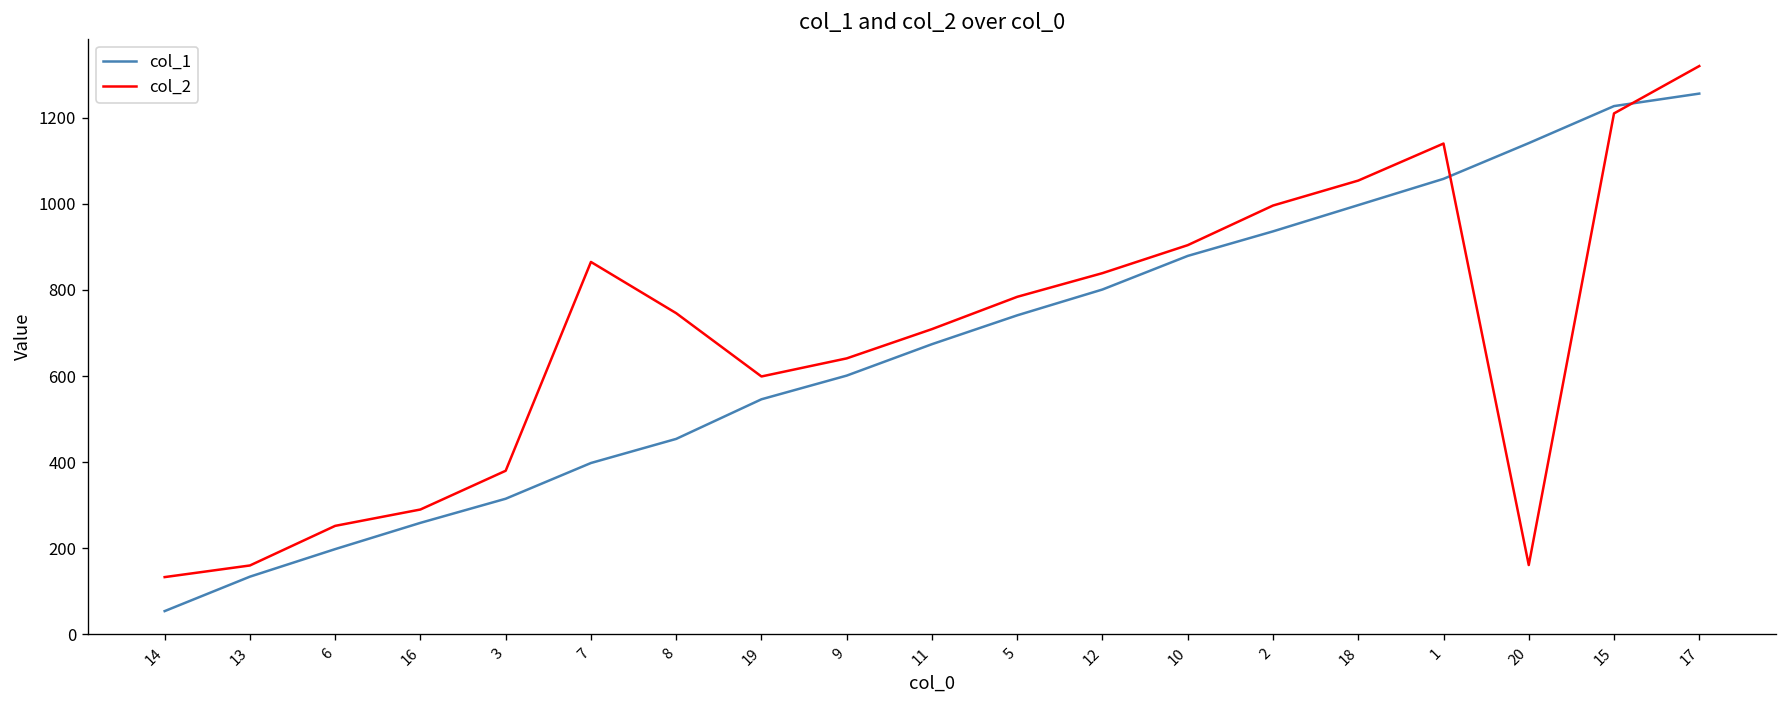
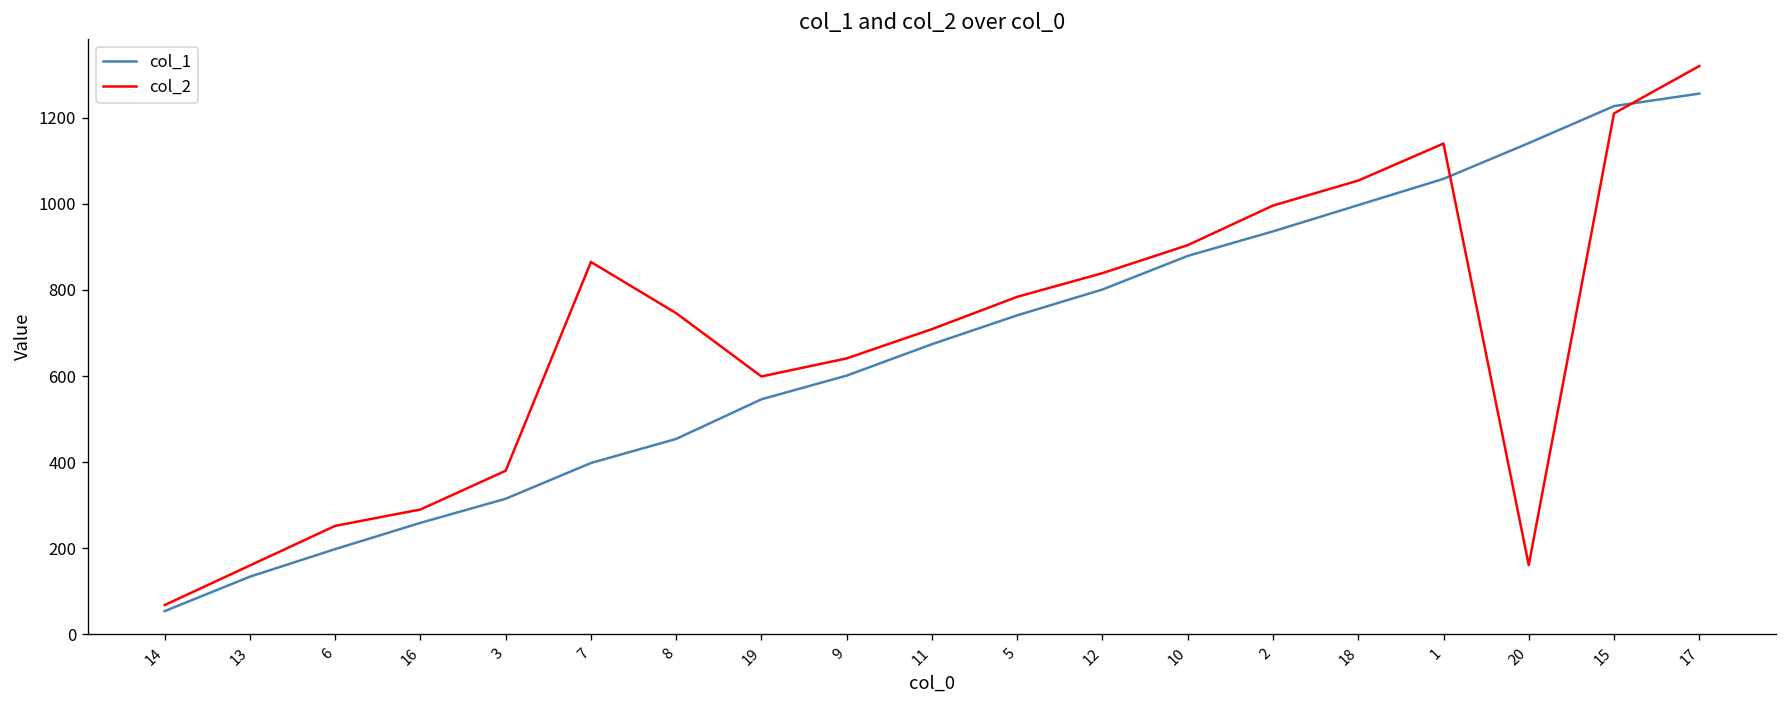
col_2, 14: 130 -> 70
